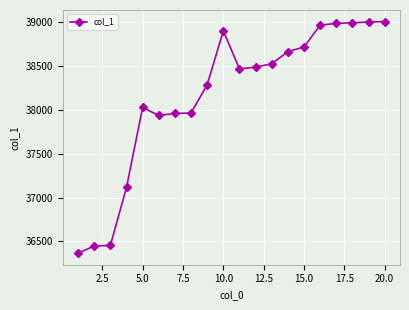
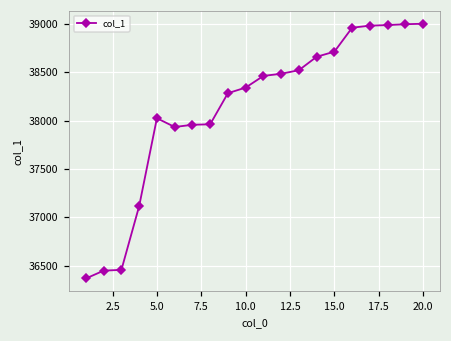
10.0: 38900 -> 38300
